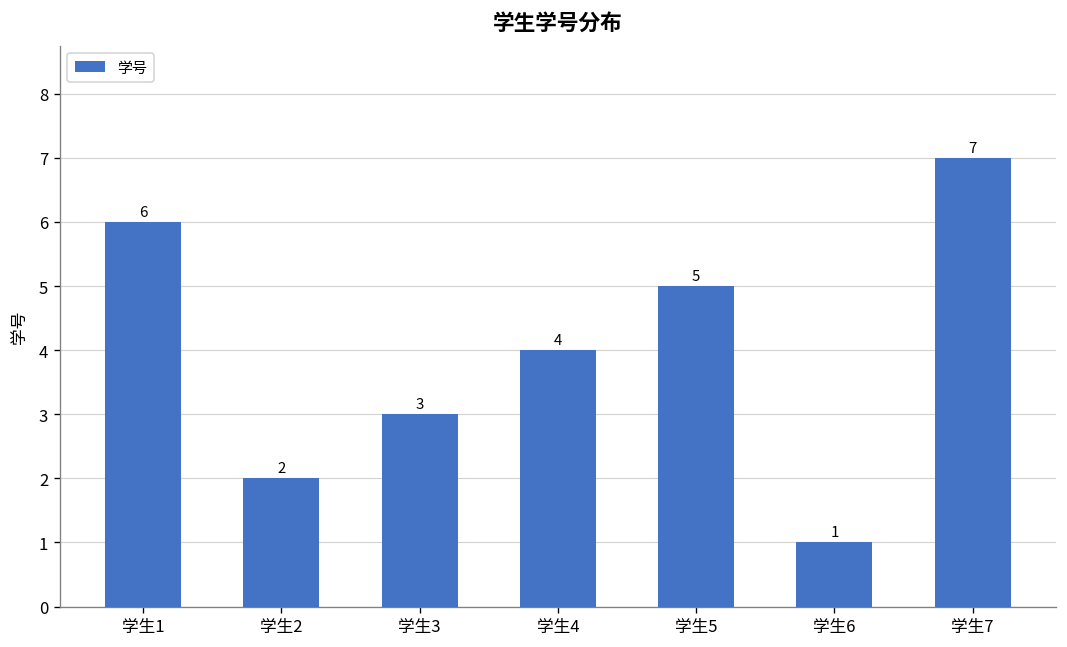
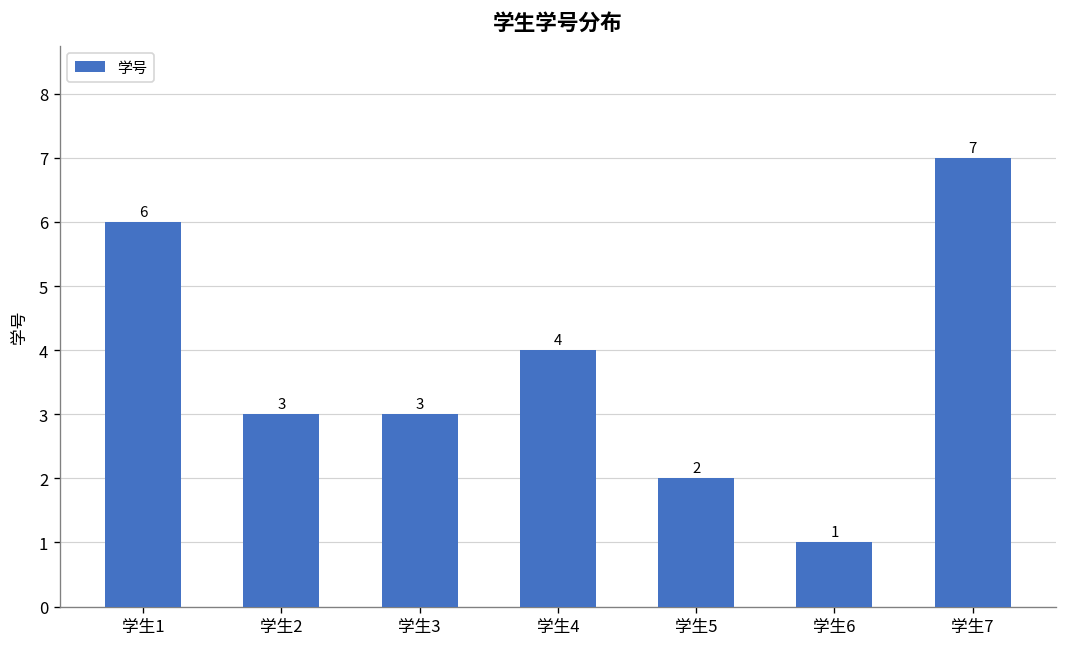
学生2: 2 -> 3
学生5: 5 -> 2
